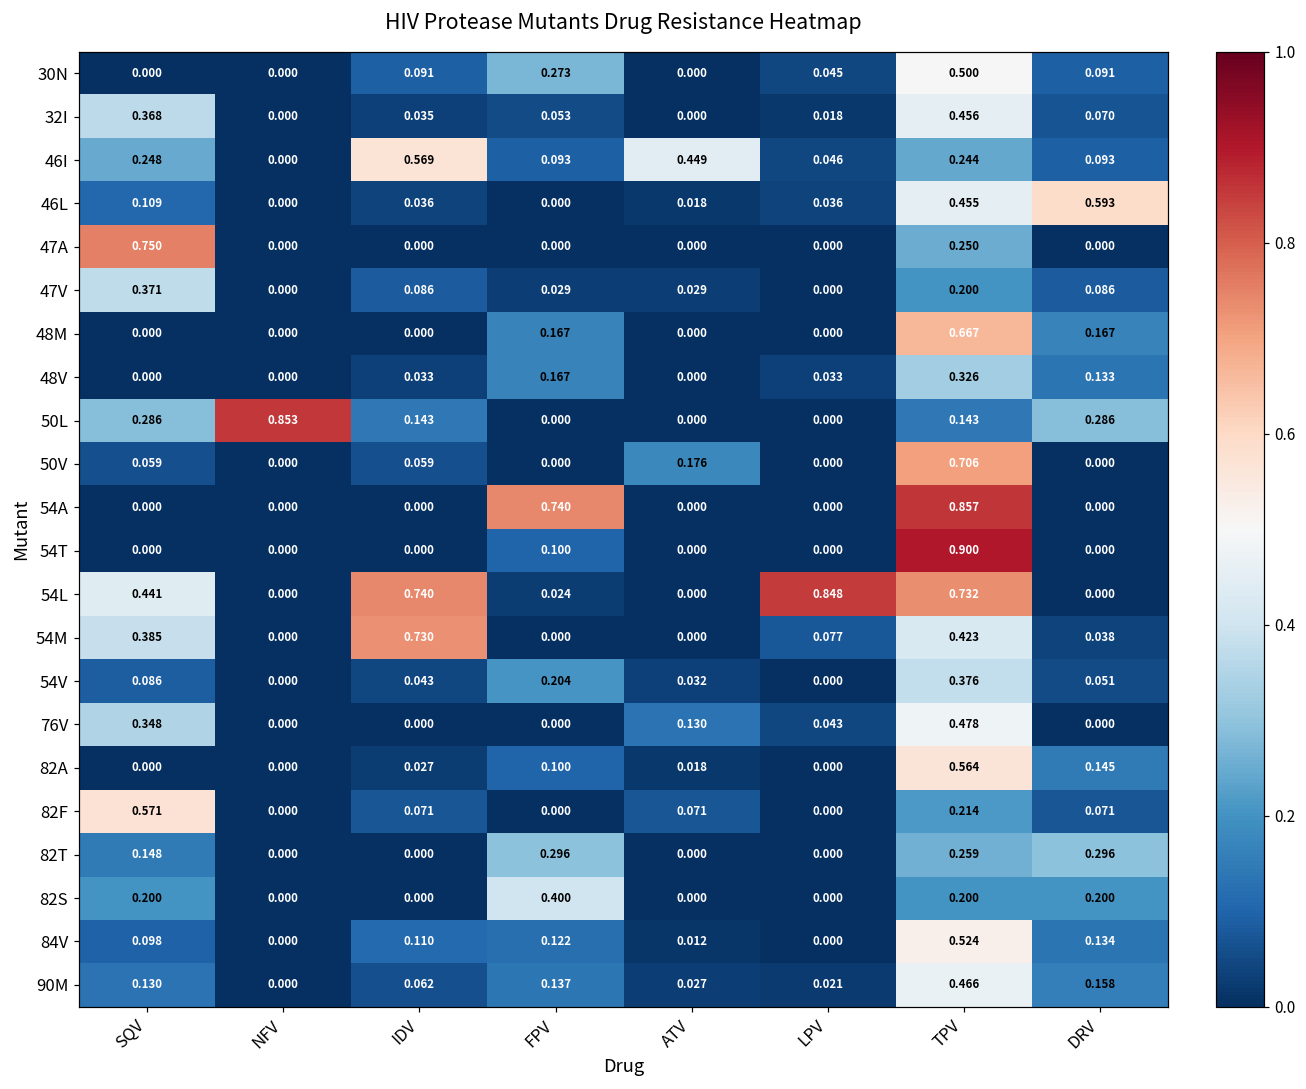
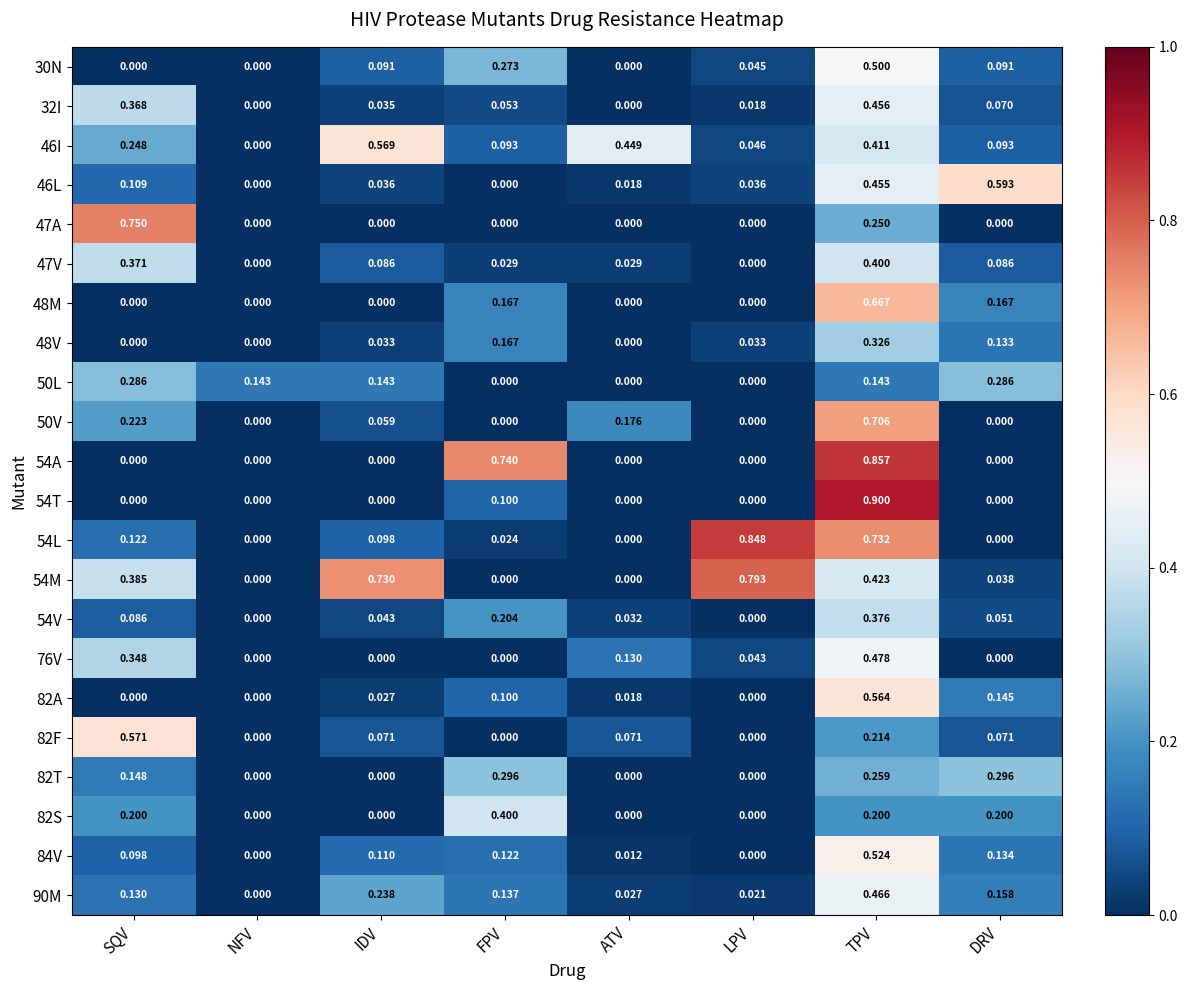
46I, TPV: 0.244 -> 0.411
47V, TPV: 0.200 -> 0.400
50L, NFV: 0.853 -> 0.143
50V, SQV: 0.059 -> 0.223
54L, SQV: 0.441 -> 0.122
54L, IDV: 0.740 -> 0.098
54M, LPV: 0.077 -> 0.793
90M, IDV: 0.062 -> 0.238
